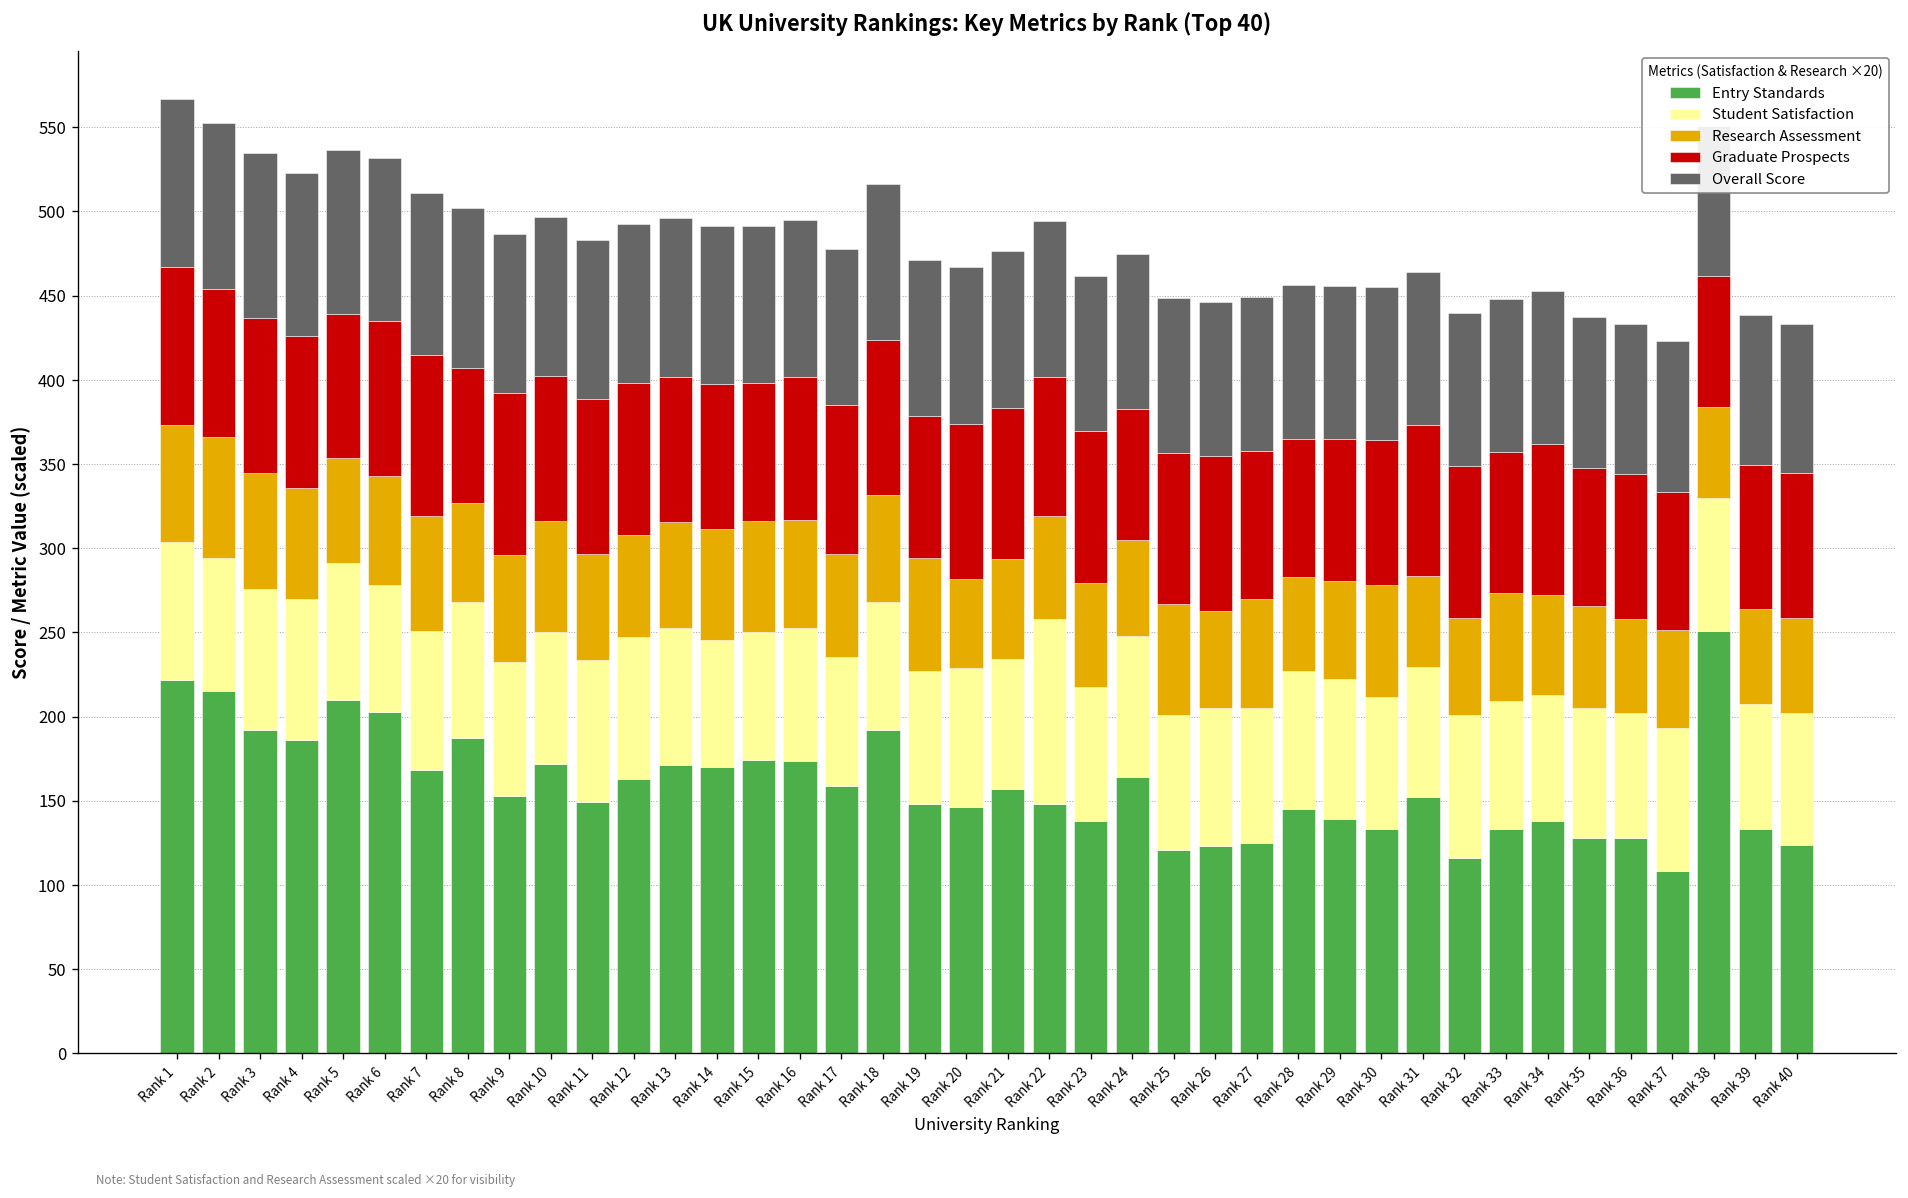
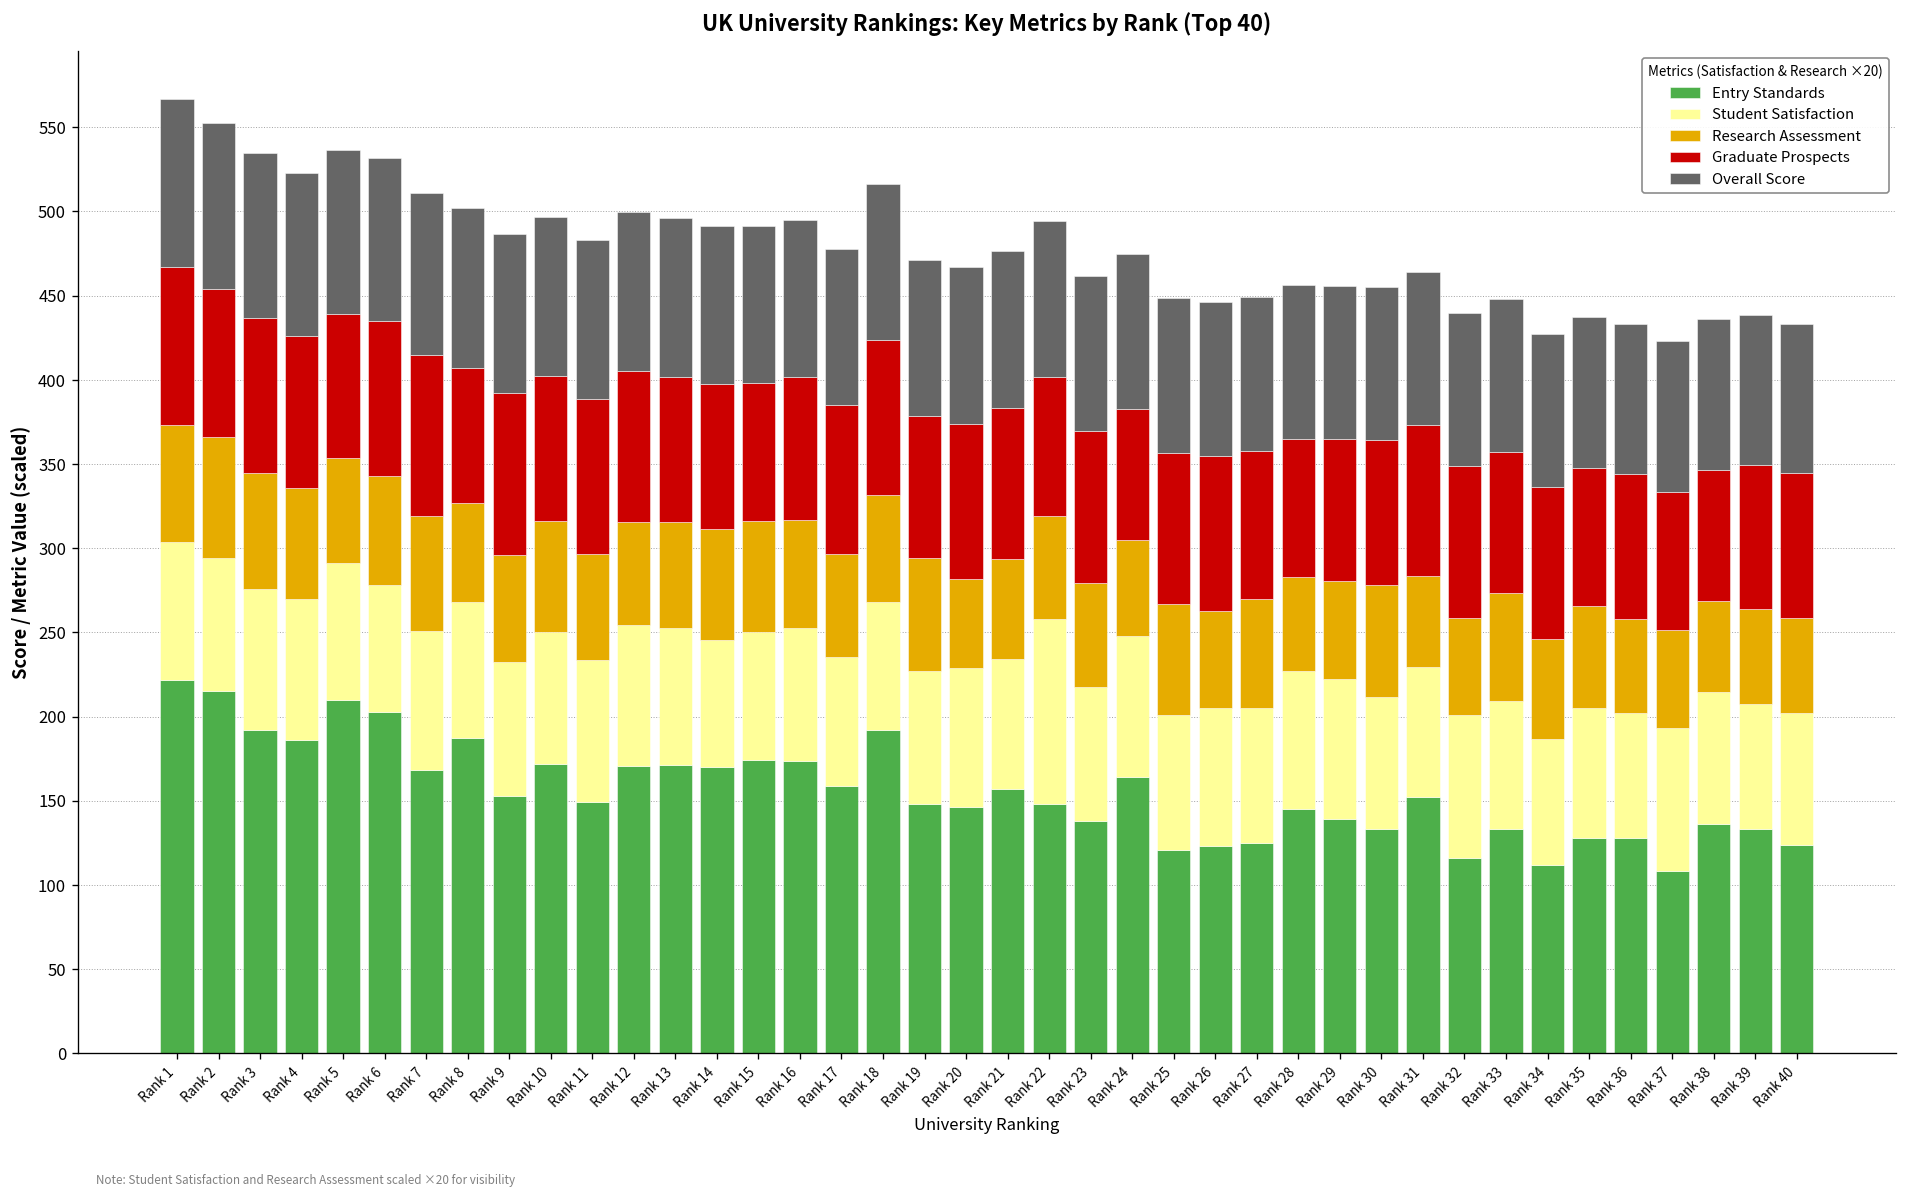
Entry Standards, Rank 12: 163 -> 170
Entry Standards, Rank 34: 138 -> 112
Entry Standards, Rank 38: 251 -> 136
